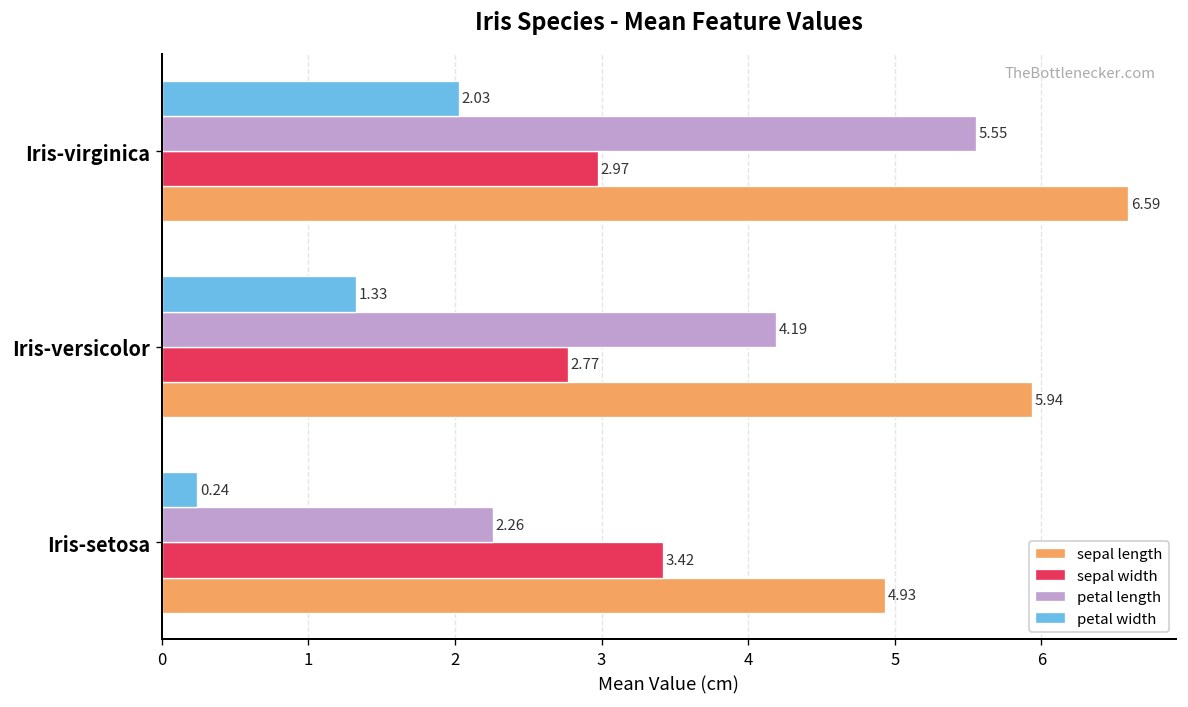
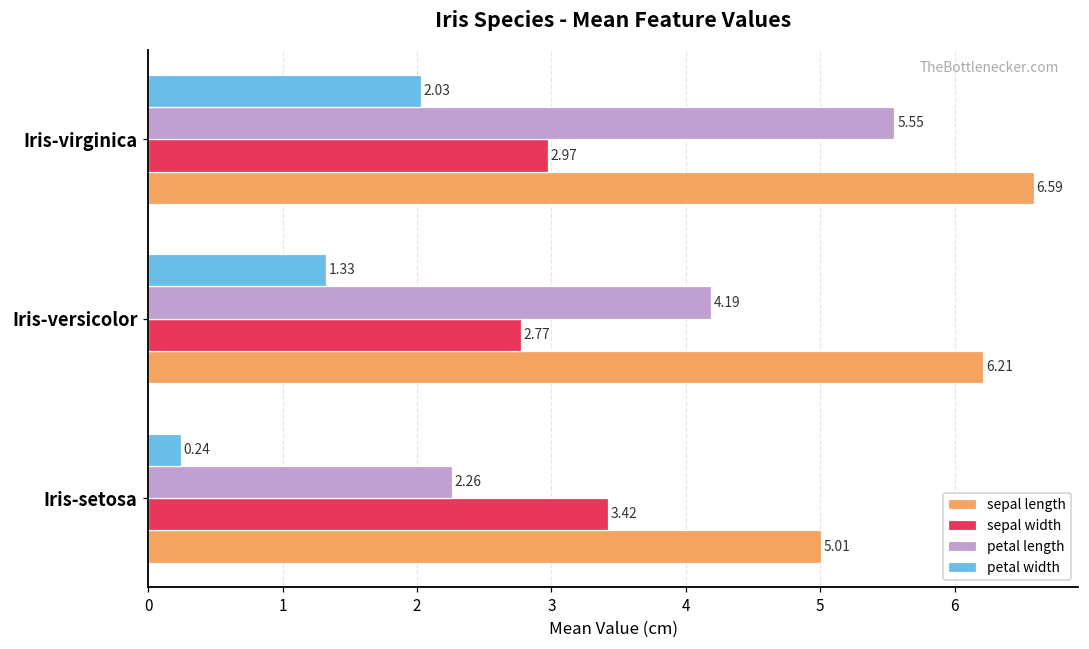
sepal length, Iris-versicolor: 5.94 -> 6.21
sepal length, Iris-setosa: 4.93 -> 5.01
